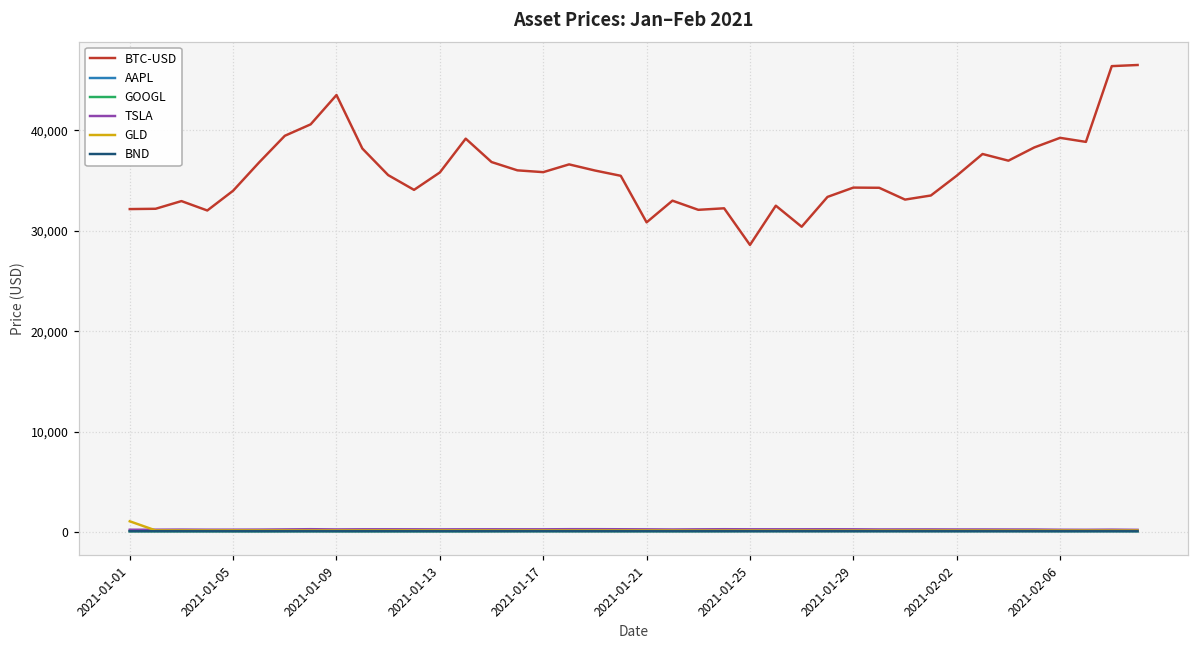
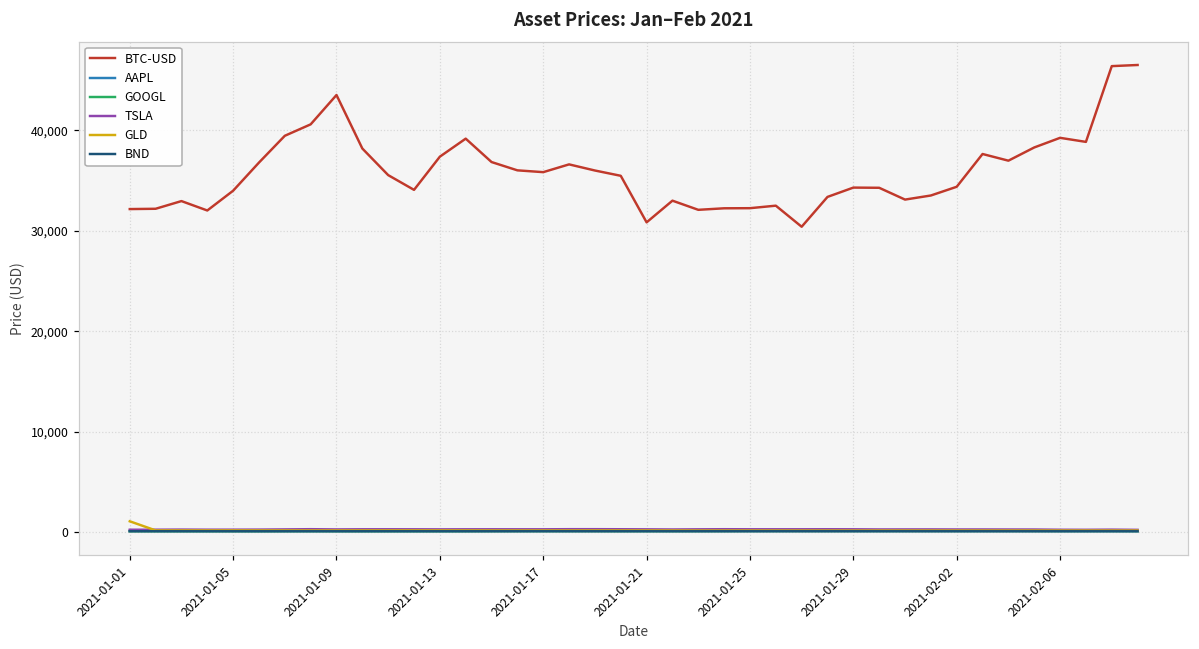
BTC-USD, 2021-01-13: 36,000 -> 37,000
BTC-USD, 2021-01-25: 29,000 -> 32,000
BTC-USD, 2021-02-02: 35,000 -> 34,000
